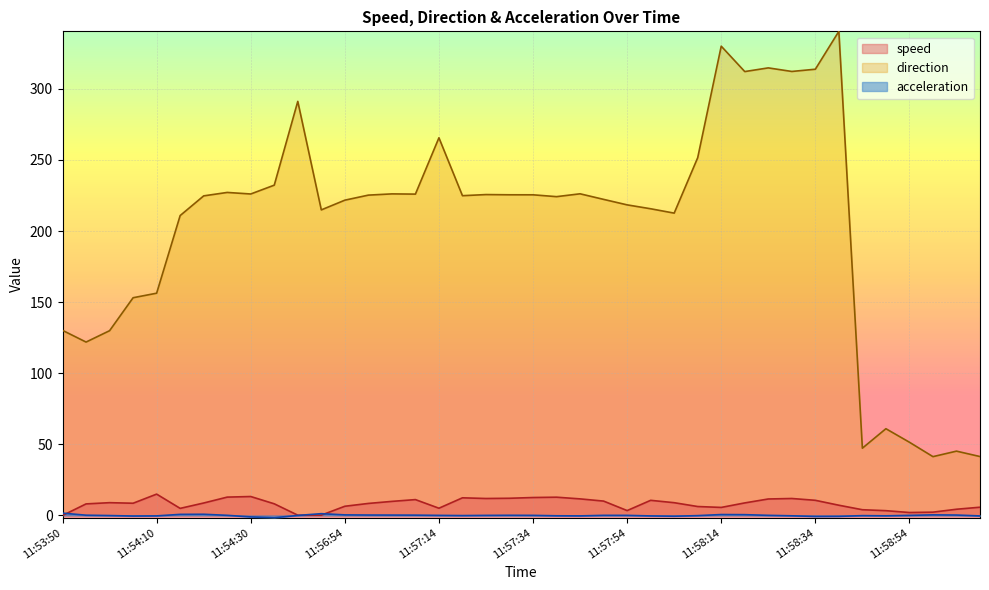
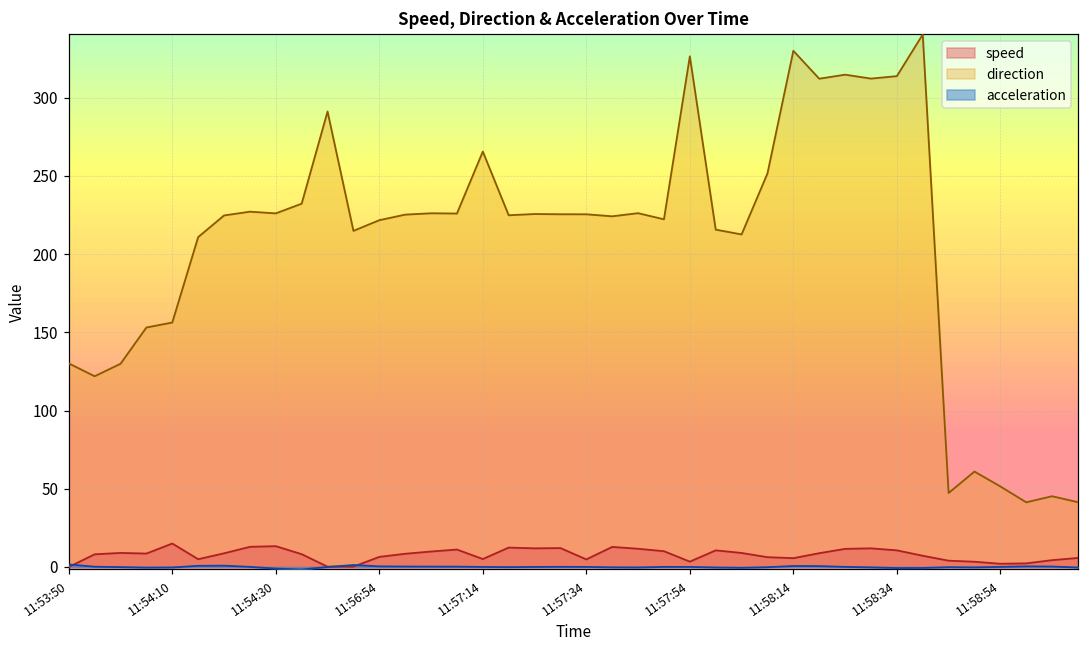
speed, 11:57:34: 13 -> 5
direction, 11:57:54: 218 -> 326
